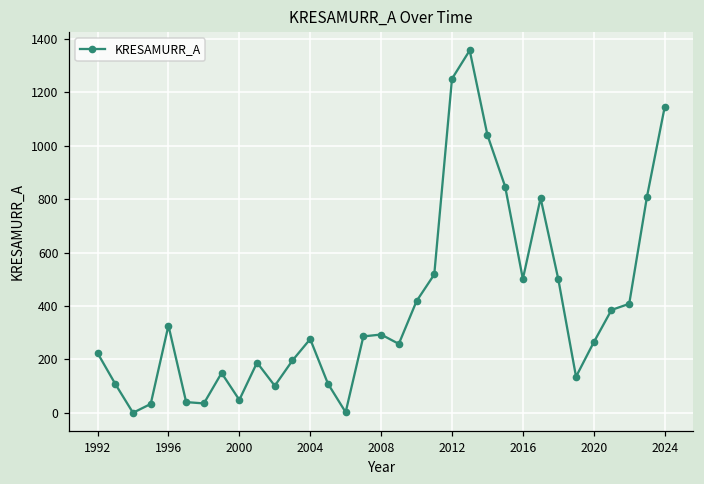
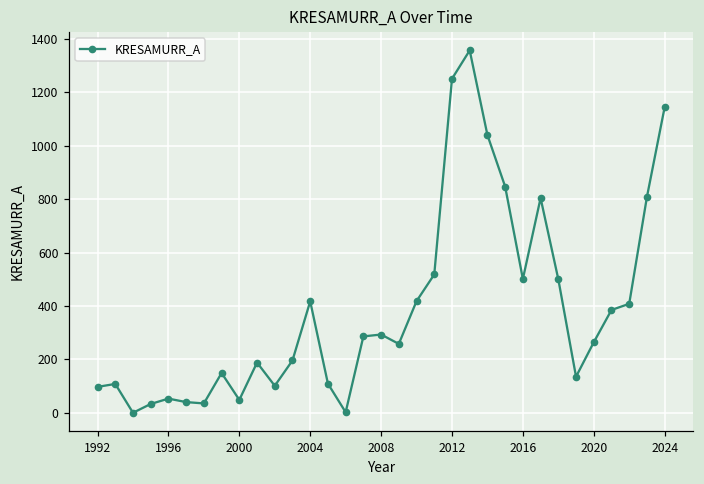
1992: 220 -> 100
1996: 330 -> 50
2004: 280 -> 420
